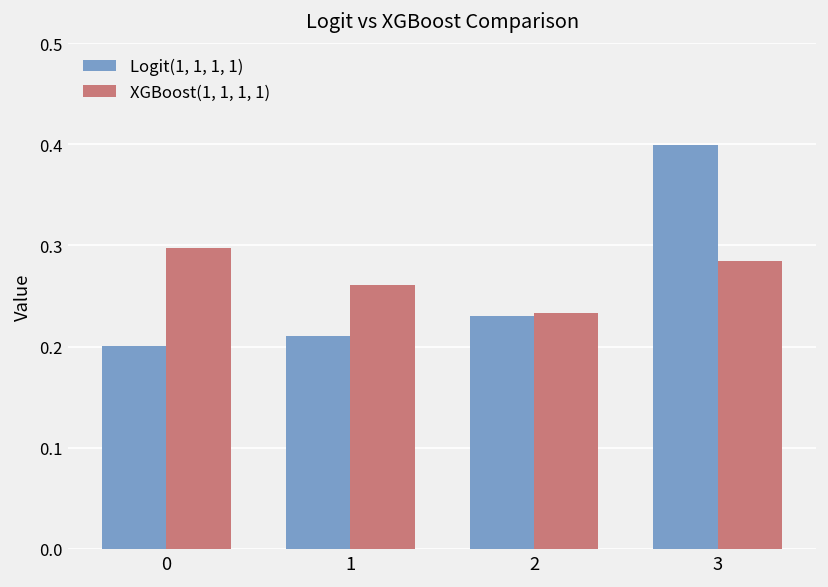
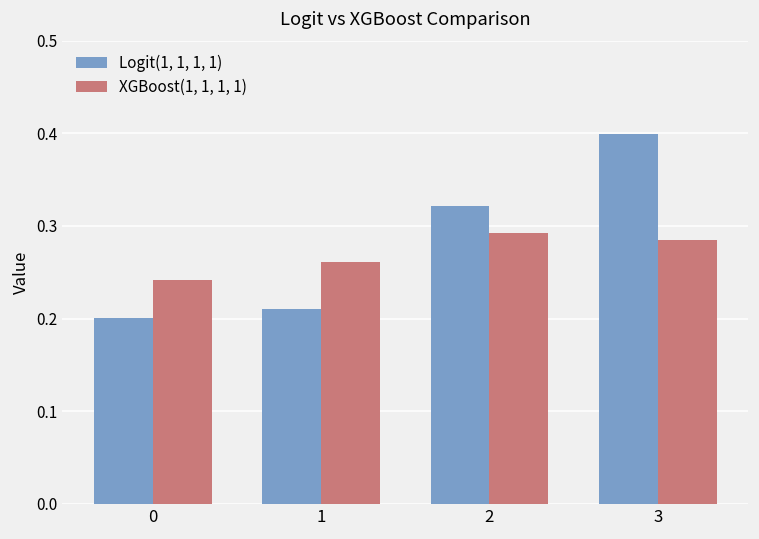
XGBoost(1, 1, 1, 1), 0: 0.30 -> 0.24
Logit(1, 1, 1, 1), 2: 0.23 -> 0.32
XGBoost(1, 1, 1, 1), 2: 0.23 -> 0.29
